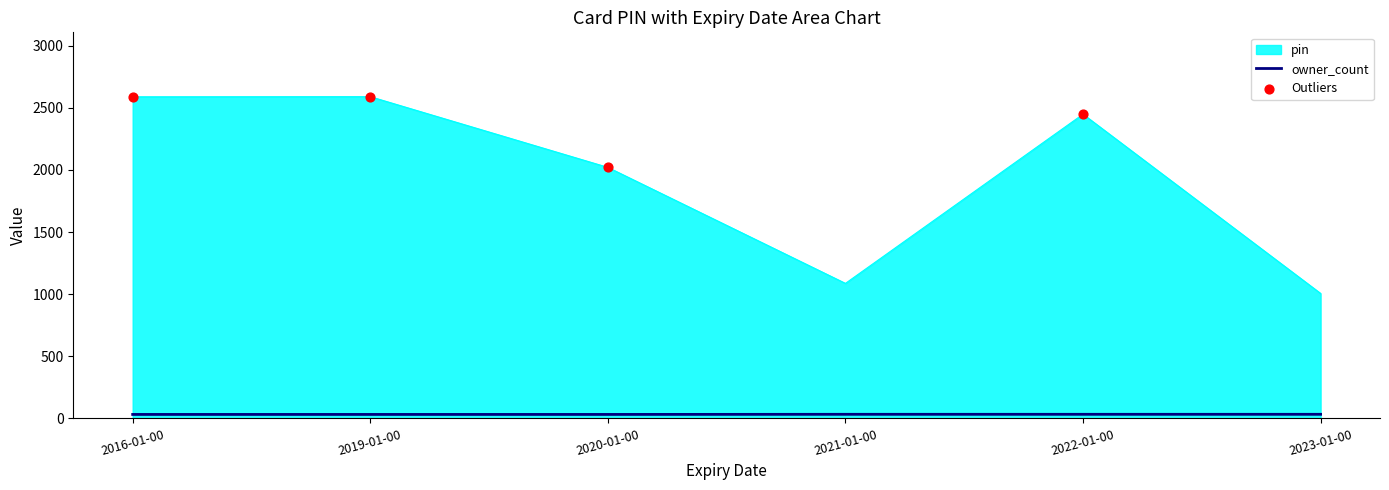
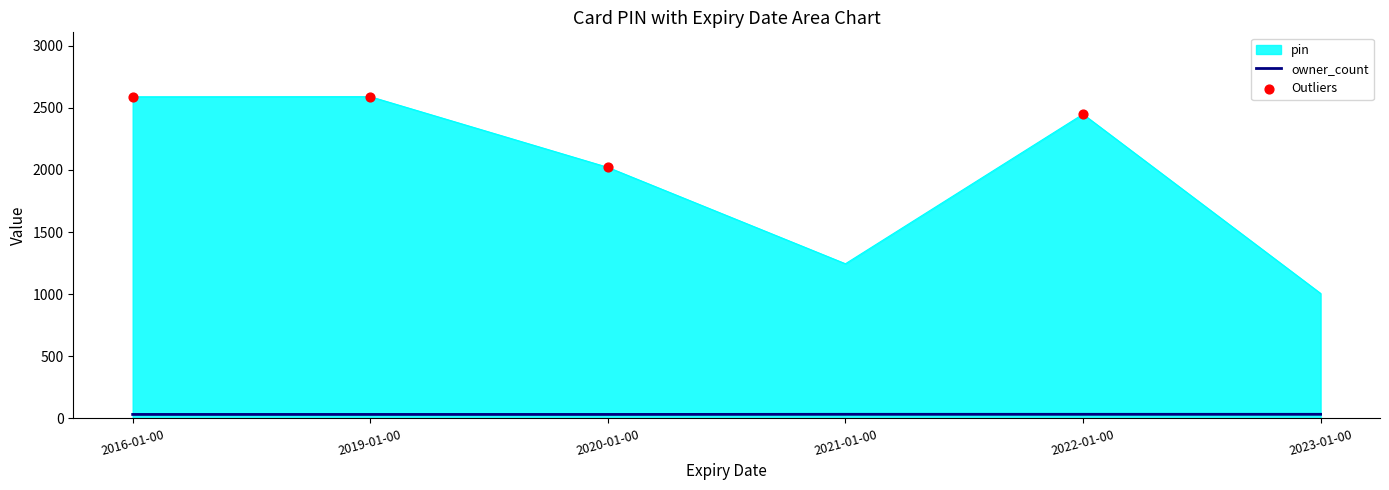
pin, 2021-01-00: 1090 -> 1250
